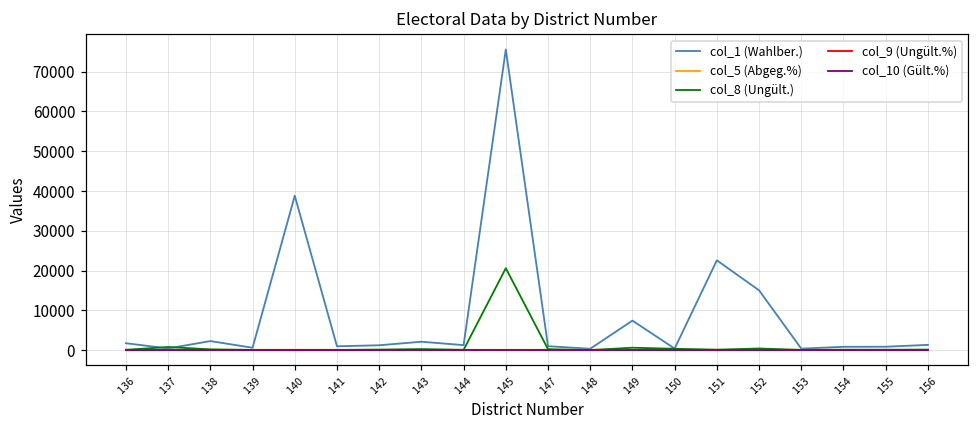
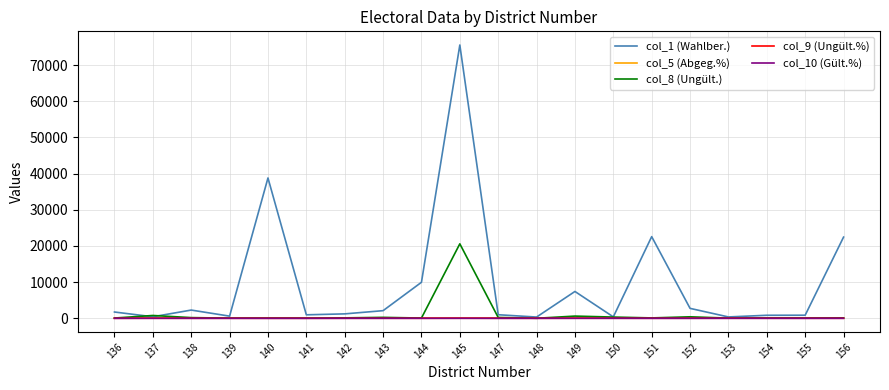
col_1 (Wahlber.), 144: 1000 -> 10000
col_1 (Wahlber.), 152: 15000 -> 3000
col_1 (Wahlber.), 156: 1000 -> 22000
